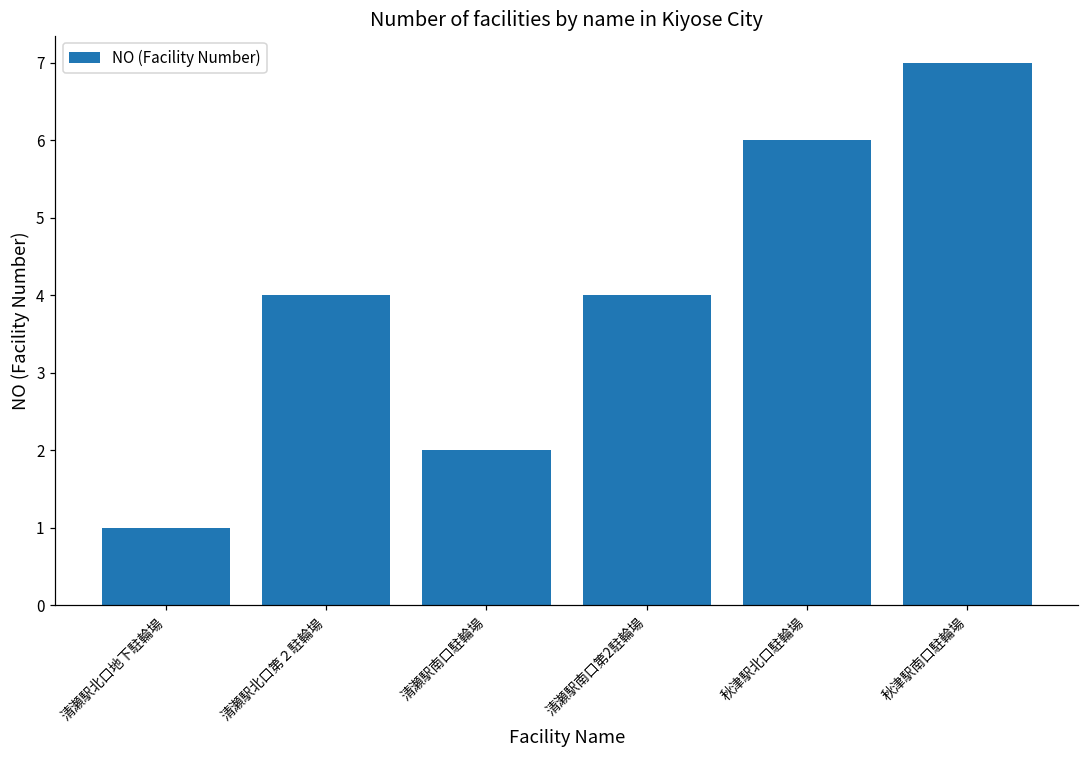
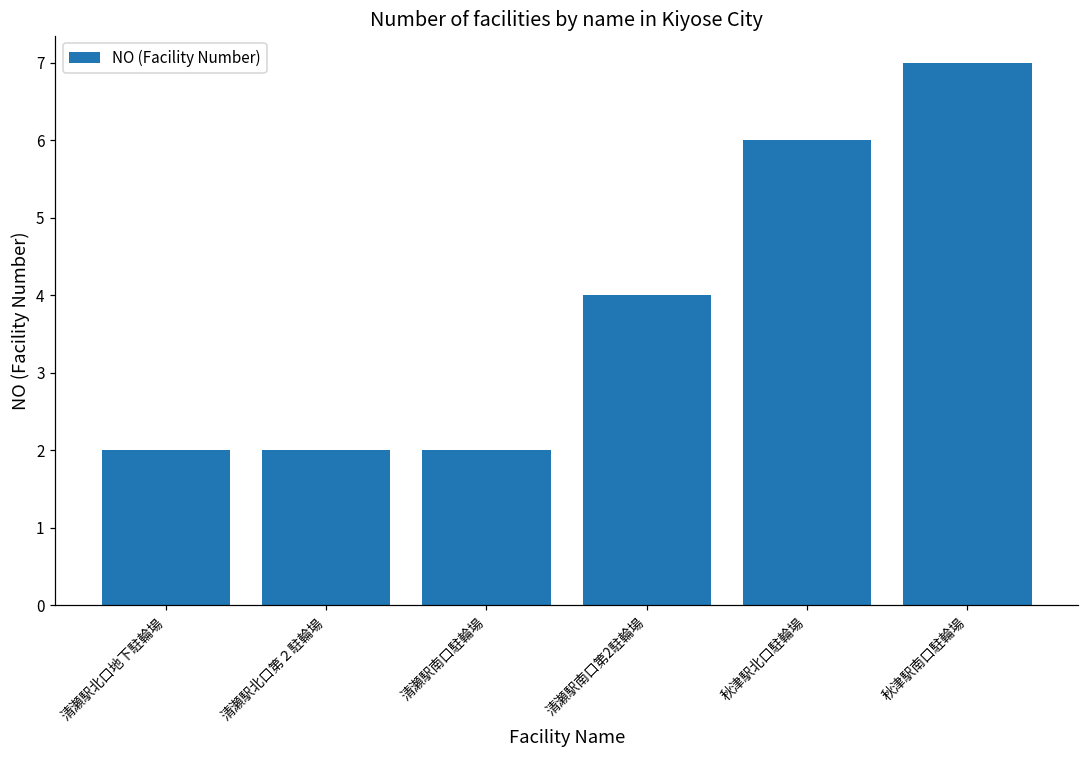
清瀬駅北口地下駐輪場: 1 -> 2
清瀬駅北口第２駐輪場: 4 -> 2
